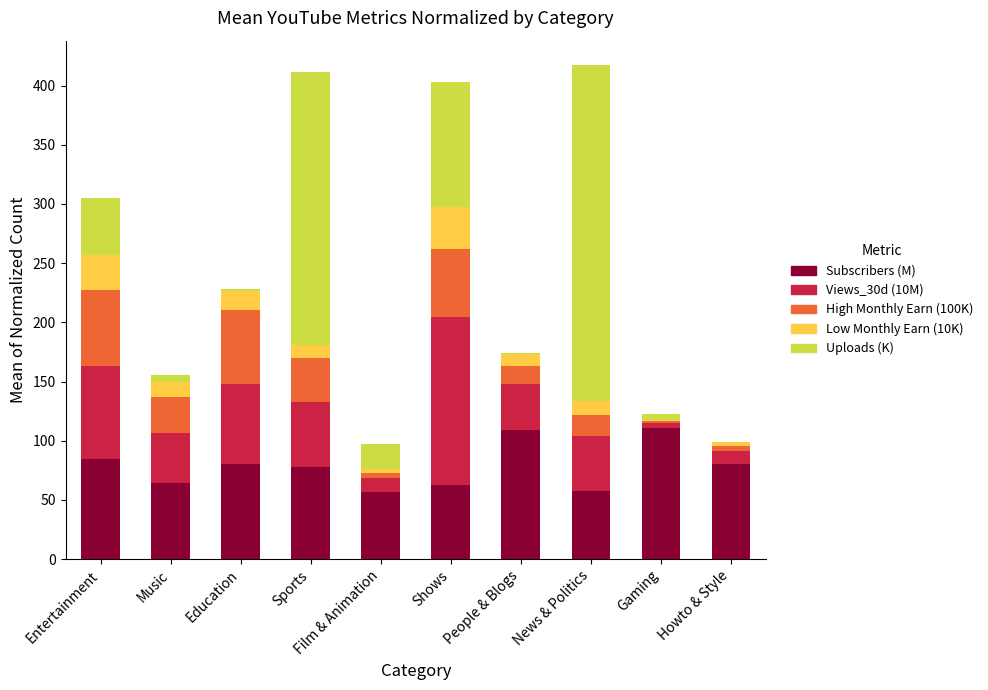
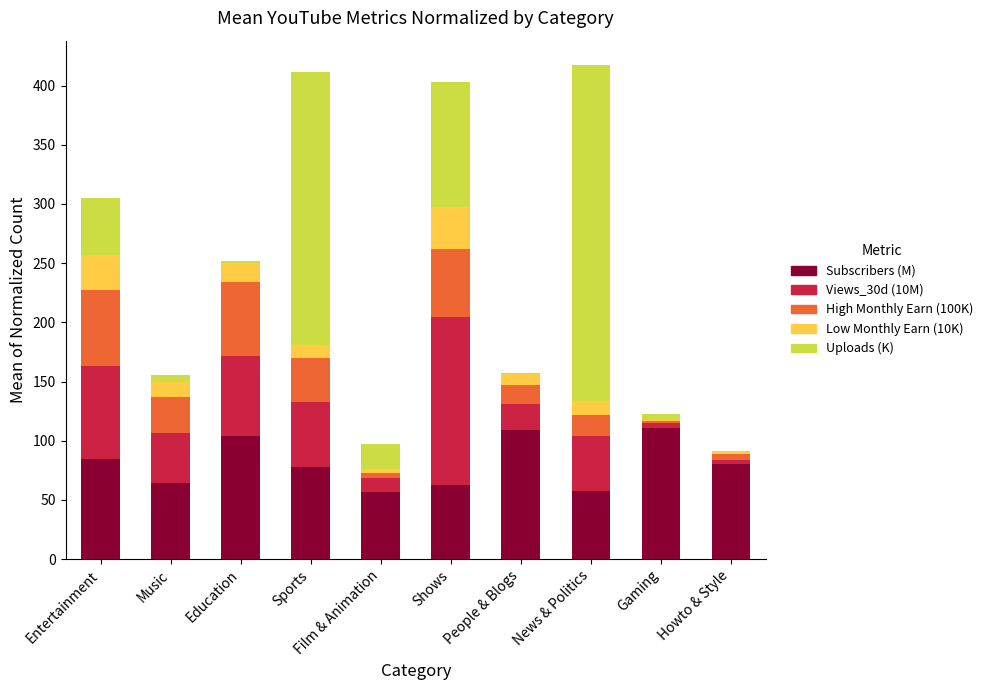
Subscribers (M), Education: 80 -> 104
Views_30d (10M), People & Blogs: 39 -> 22
Views_30d (10M), Howto & Style: 11 -> 4
